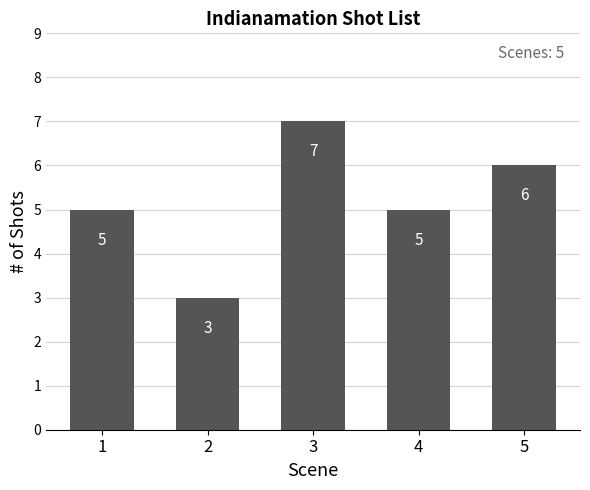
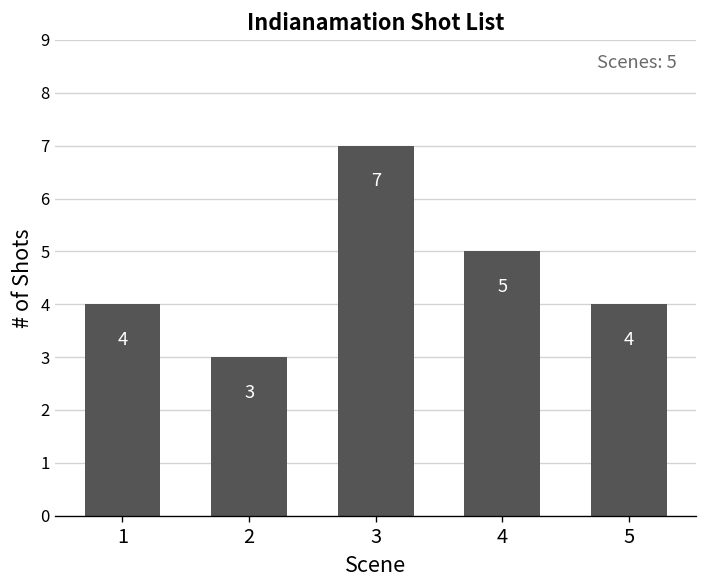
1: 5 -> 4
5: 6 -> 4
